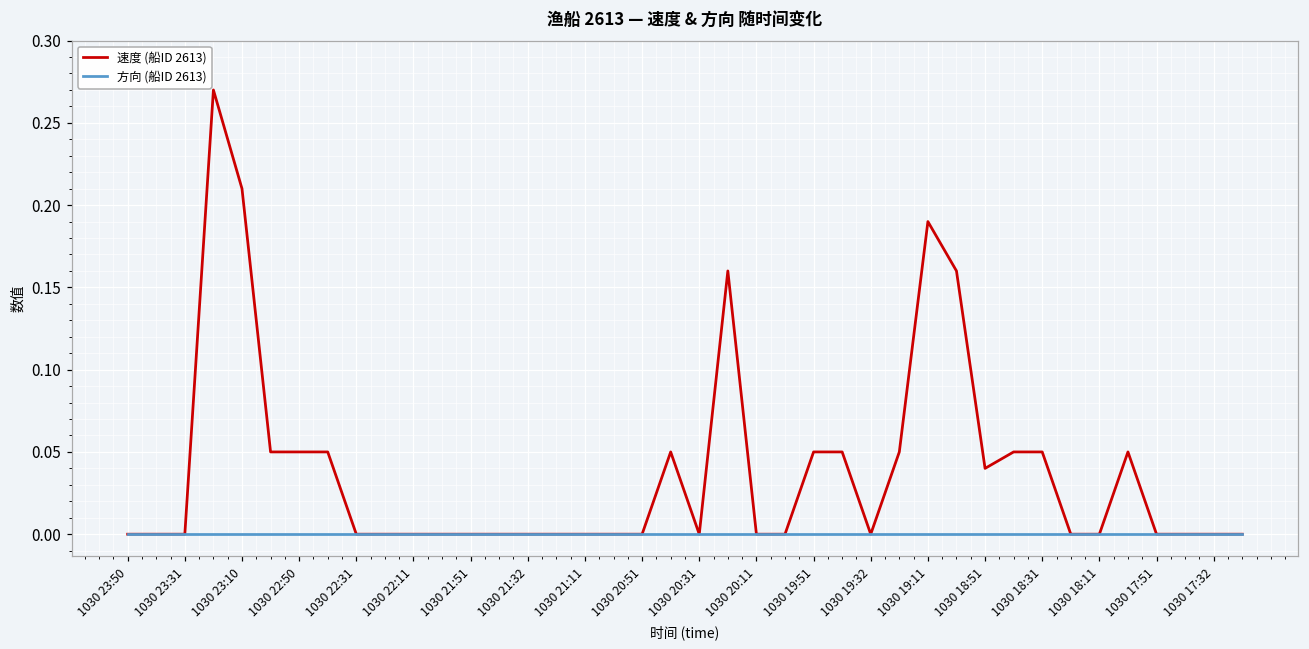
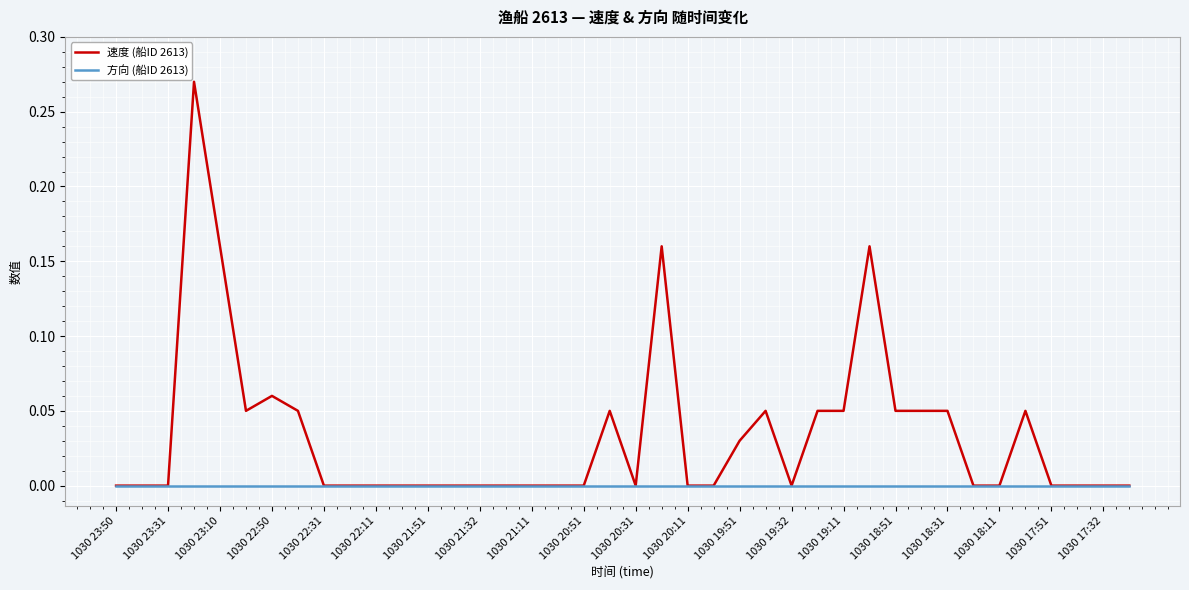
速度 (船ID 2613), 1030 23:10: 0.21 -> 0.16
速度 (船ID 2613), 1030 22:50: 0.05 -> 0.06
速度 (船ID 2613), 1030 19:51: 0.05 -> 0.03
速度 (船ID 2613), 1030 19:11: 0.19 -> 0.05
速度 (船ID 2613), 1030 18:51: 0.04 -> 0.05
